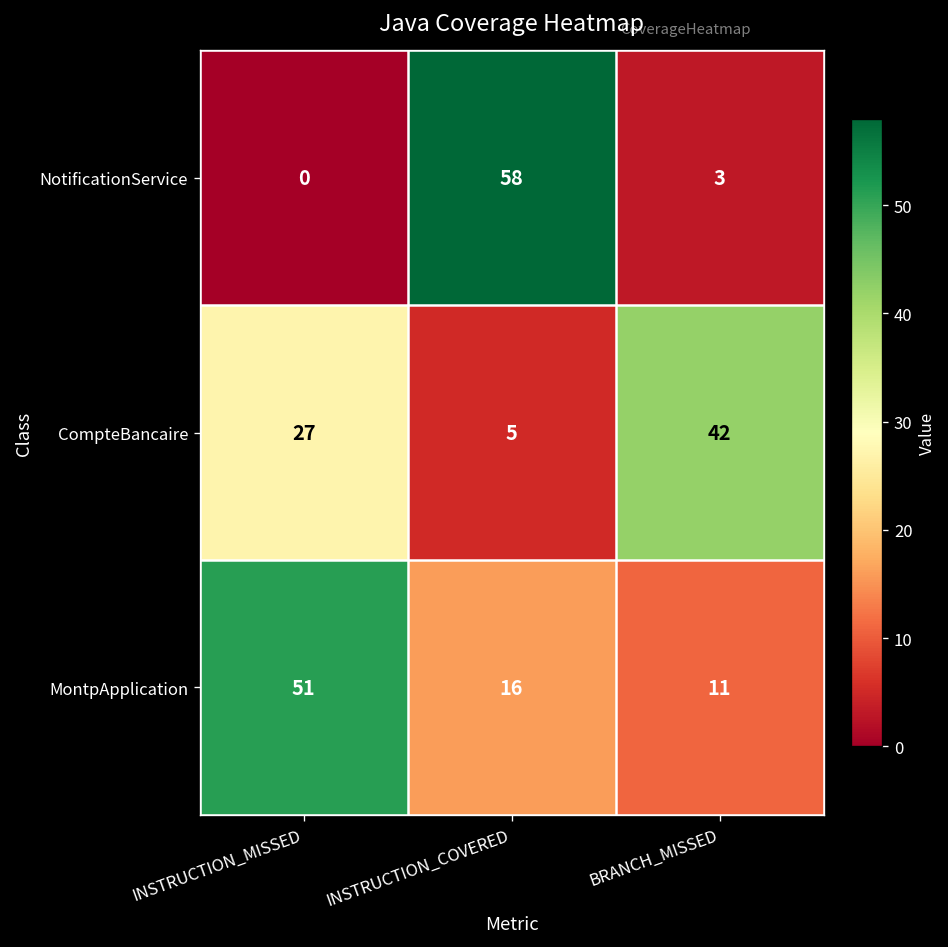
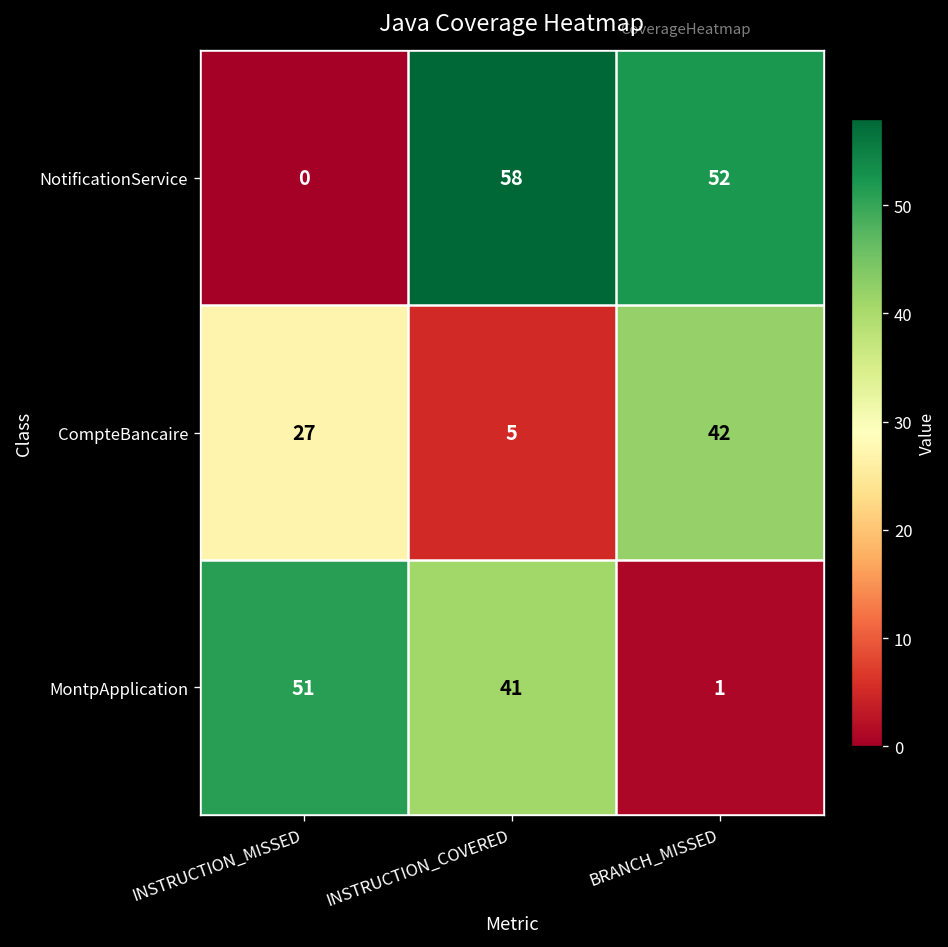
NotificationService, BRANCH_MISSED: 3 -> 52
MontpApplication, INSTRUCTION_COVERED: 16 -> 41
MontpApplication, BRANCH_MISSED: 11 -> 1
